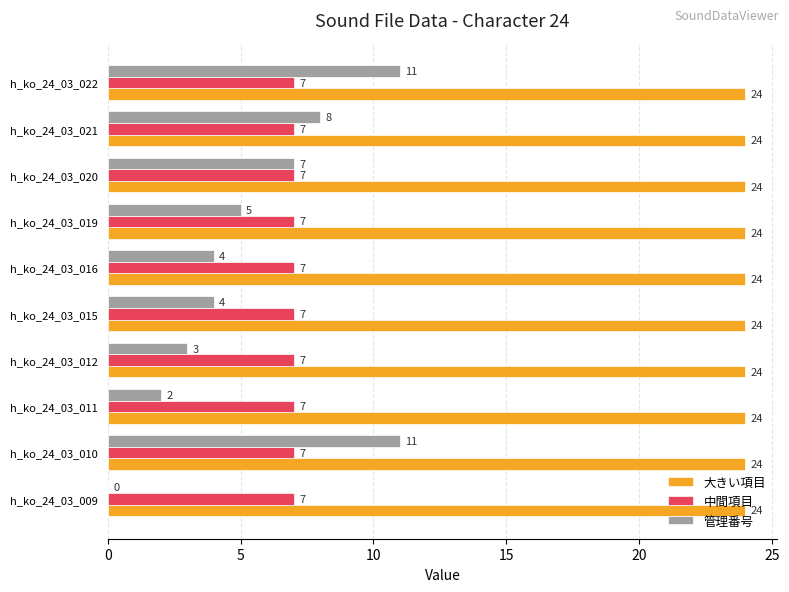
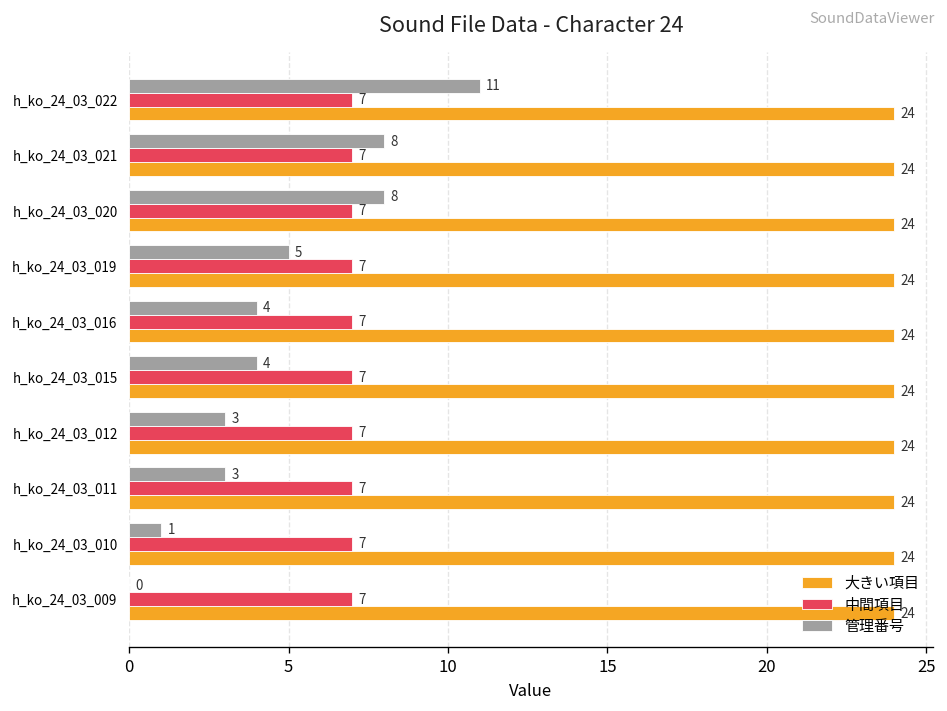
管理番号, h_ko_24_03_020: 7 -> 8
管理番号, h_ko_24_03_011: 2 -> 3
管理番号, h_ko_24_03_010: 11 -> 1
